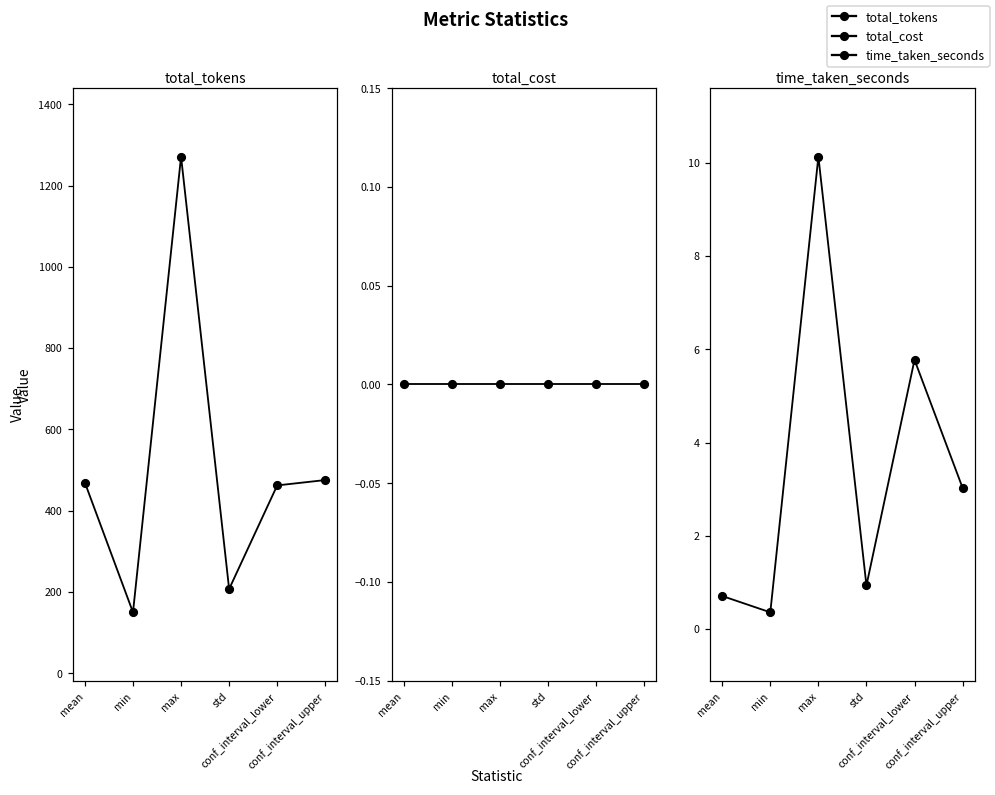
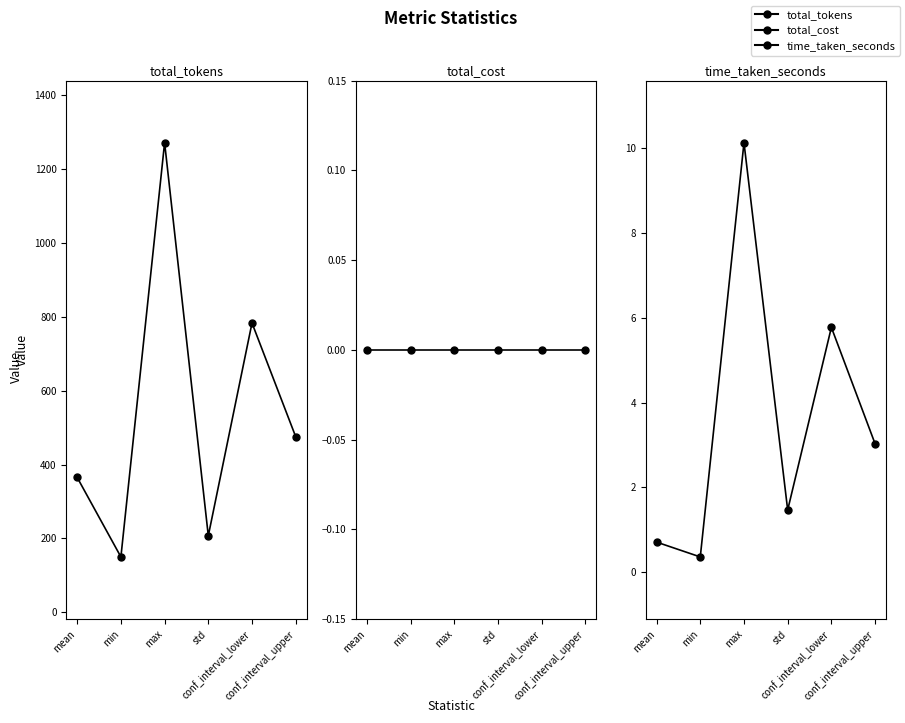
total_tokens, mean: 470 -> 370
total_tokens, conf_interval_lower: 460 -> 780
time_taken_seconds, std: 0.9 -> 1.5
